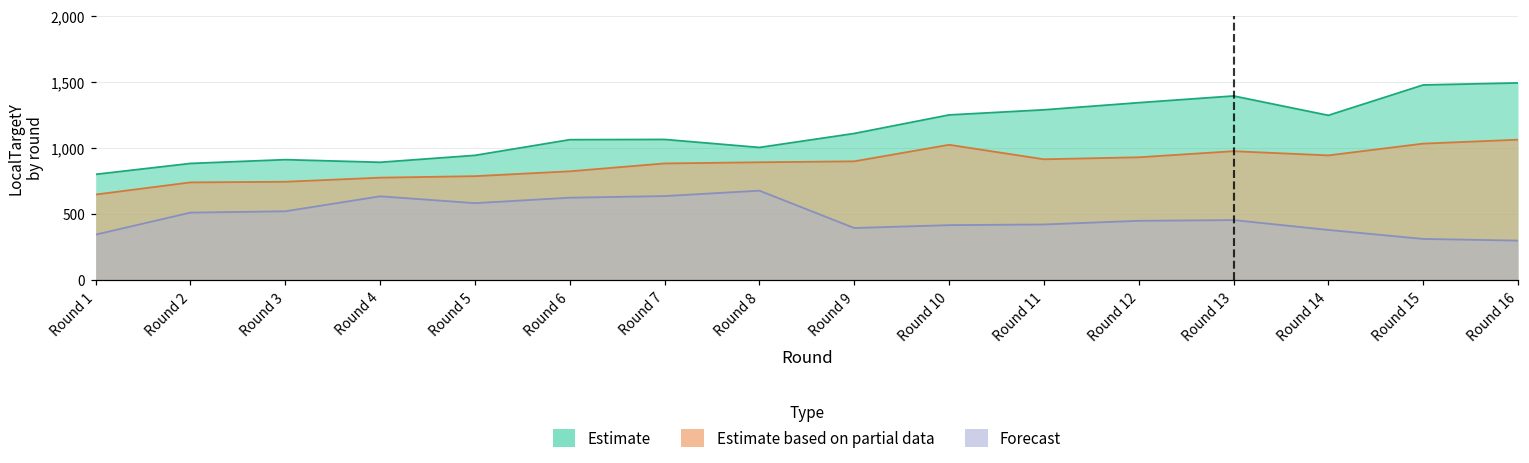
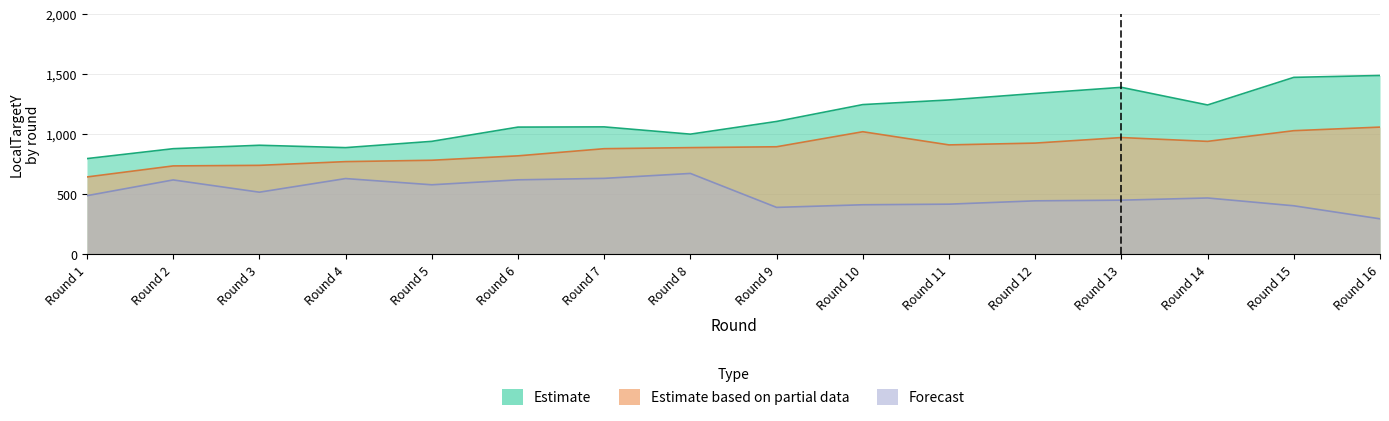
Forecast, Round 1: 340 -> 490
Forecast, Round 2: 510 -> 620
Forecast, Round 14: 380 -> 470
Forecast, Round 15: 310 -> 400
